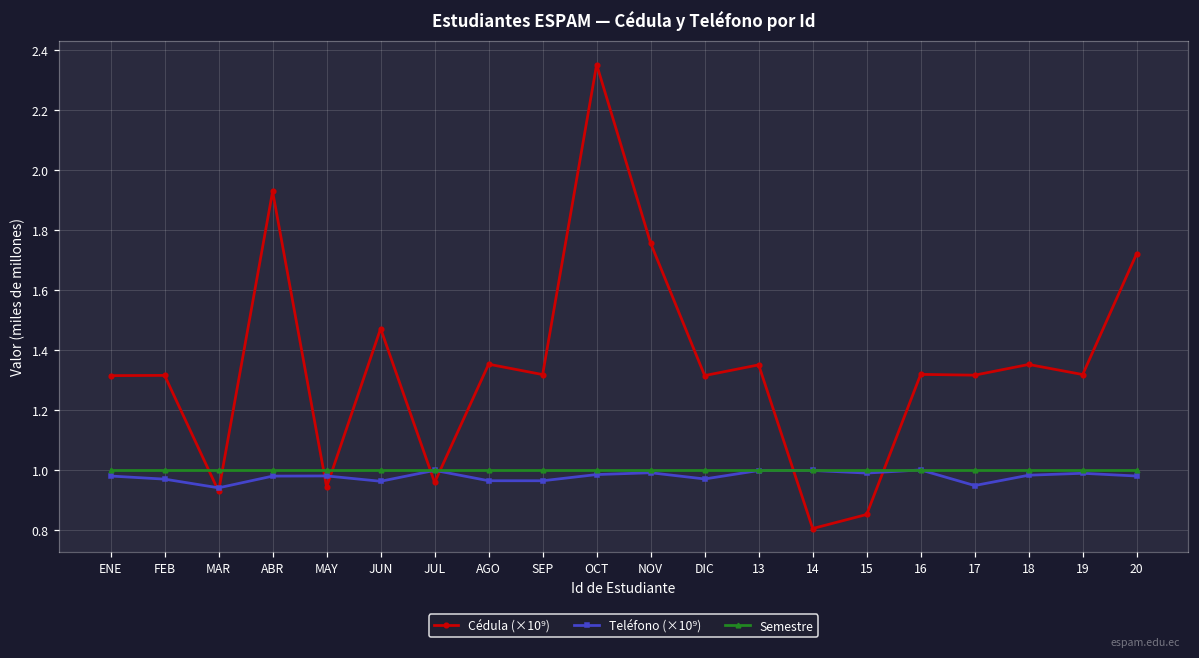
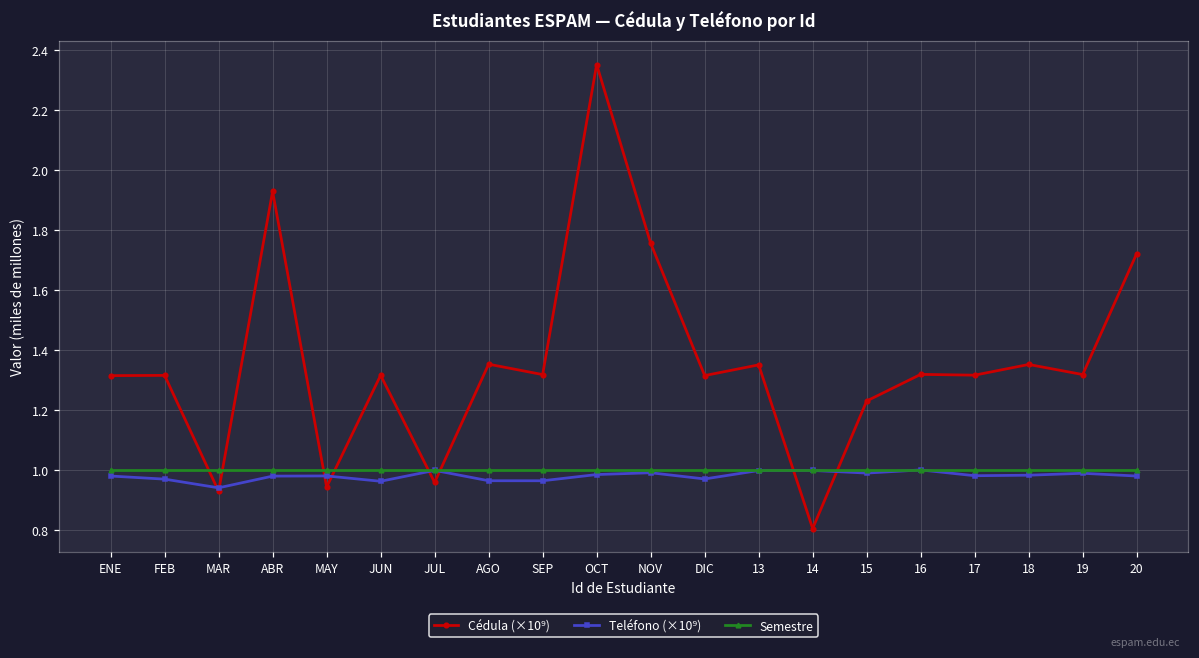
Cédula (×10⁹), JUN: 1.47 -> 1.31
Cédula (×10⁹), 15: 0.85 -> 1.23
Teléfono (×10⁹), 17: 0.95 -> 0.98
